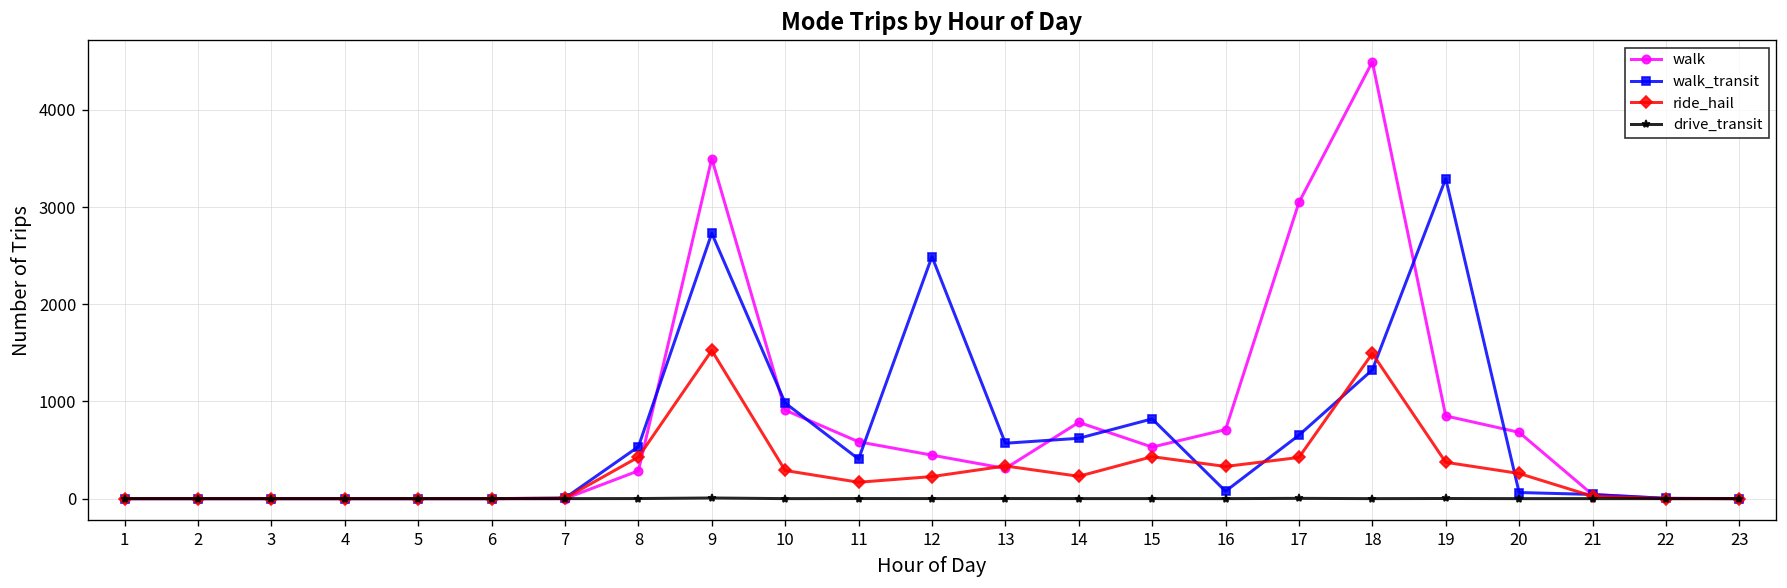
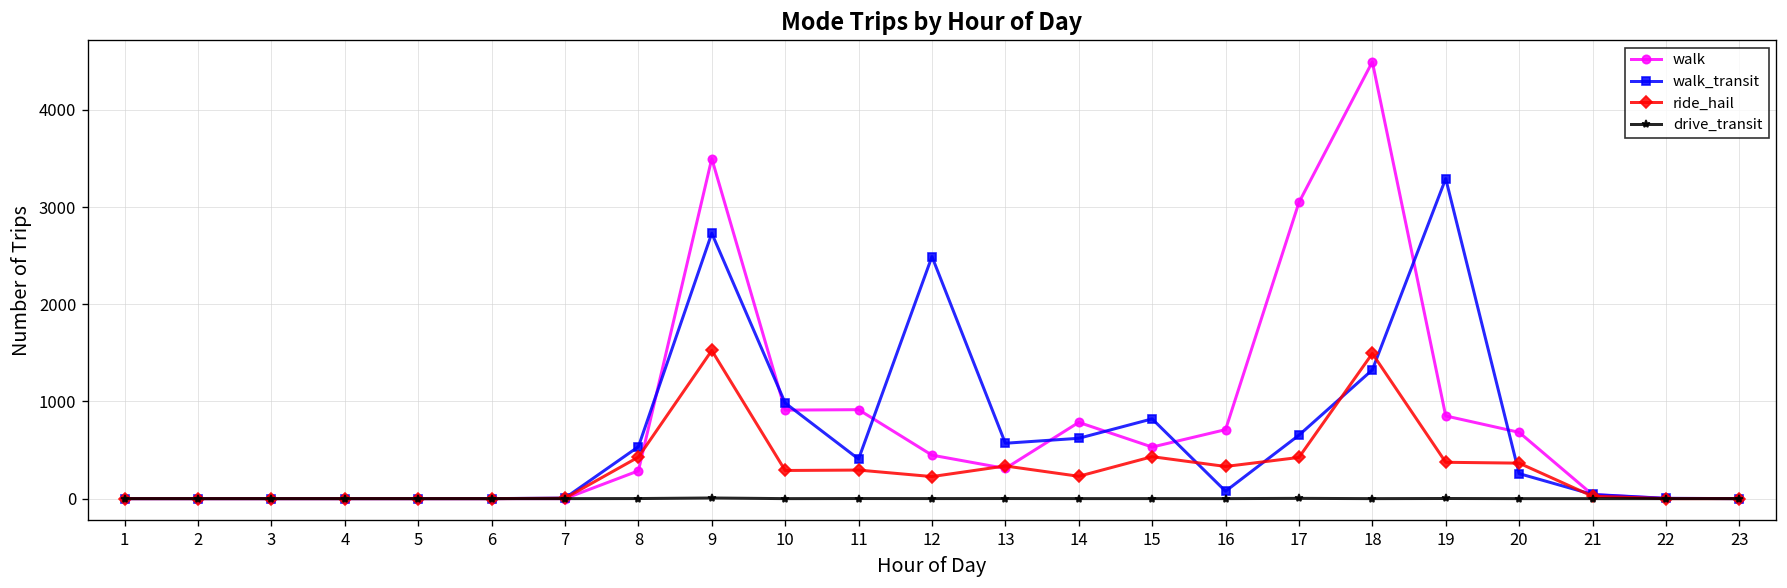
walk, 11: 600 -> 900
ride_hail, 11: 200 -> 300
walk_transit, 20: 100 -> 300
ride_hail, 20: 300 -> 400
